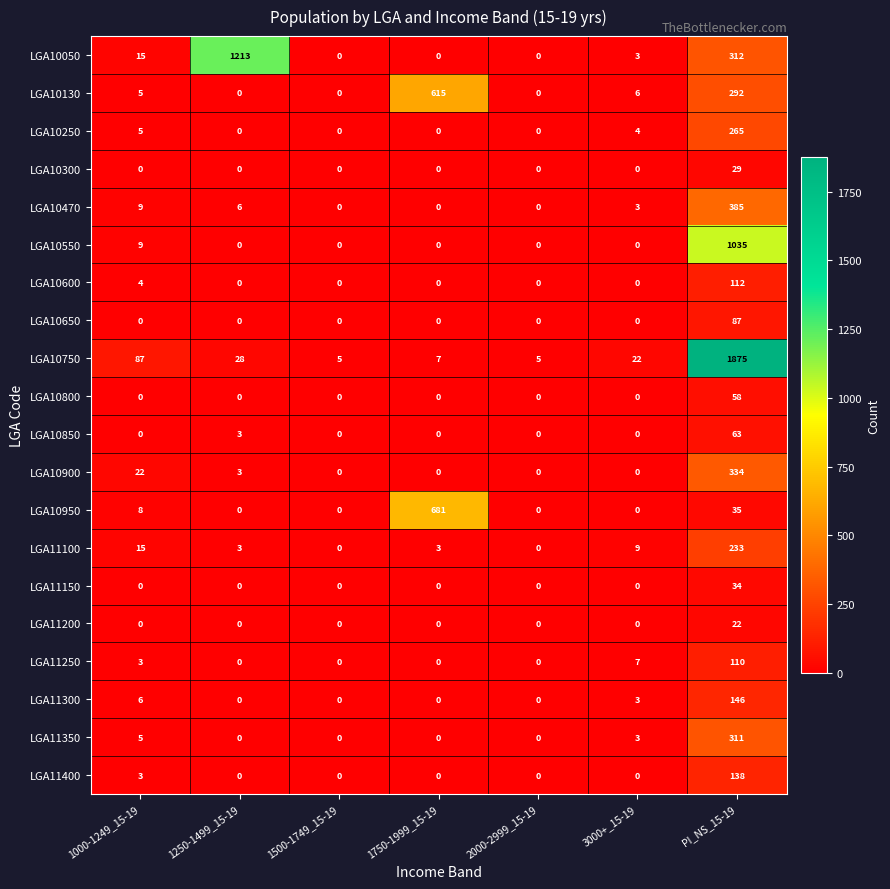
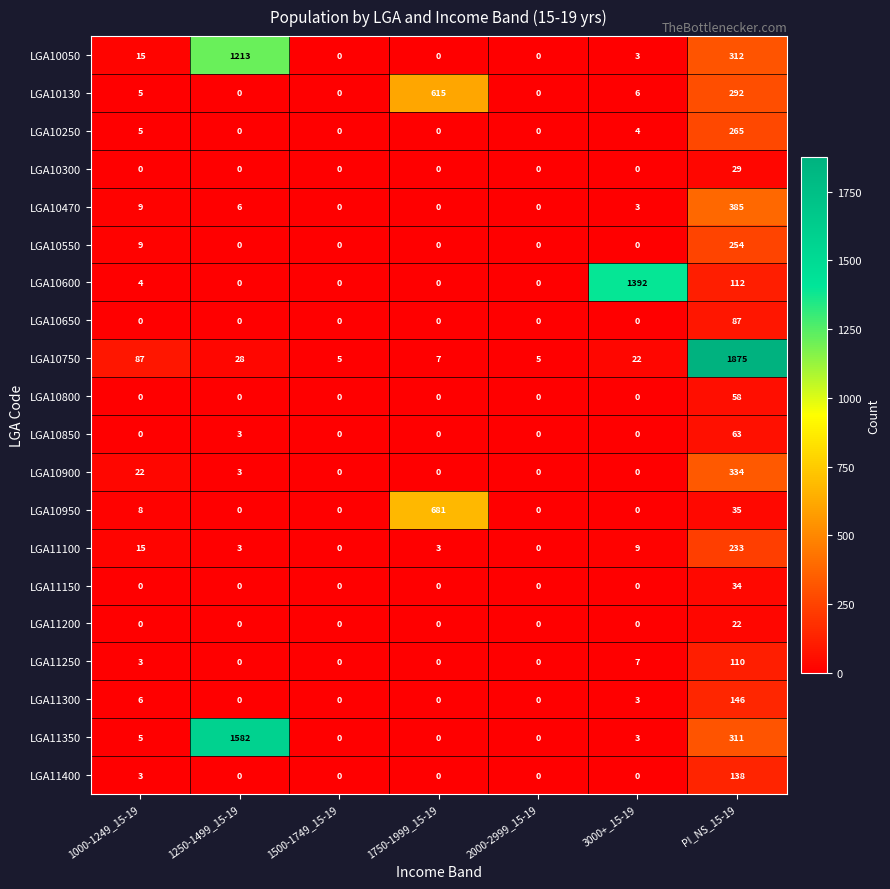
LGA10550, PI_NS_15-19: 1035 -> 254
LGA10600, 3000+_15-19: 0 -> 1392
LGA11350, 1250-1499_15-19: 0 -> 1582
